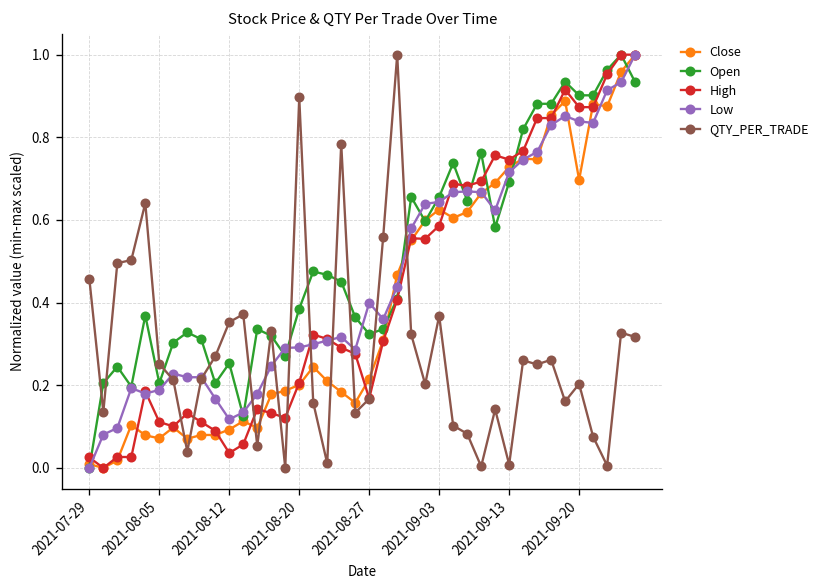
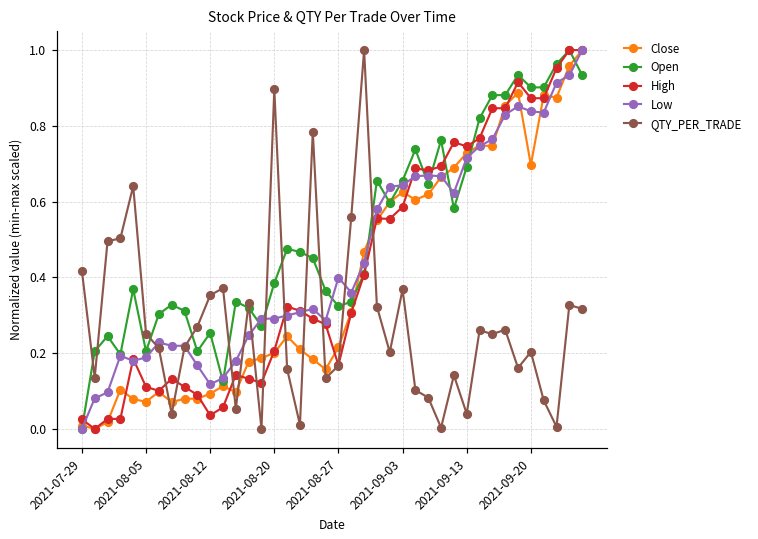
QTY_PER_TRADE, 2021-07-29: 0.46 -> 0.42
QTY_PER_TRADE, 2021-09-13: 0.01 -> 0.04
